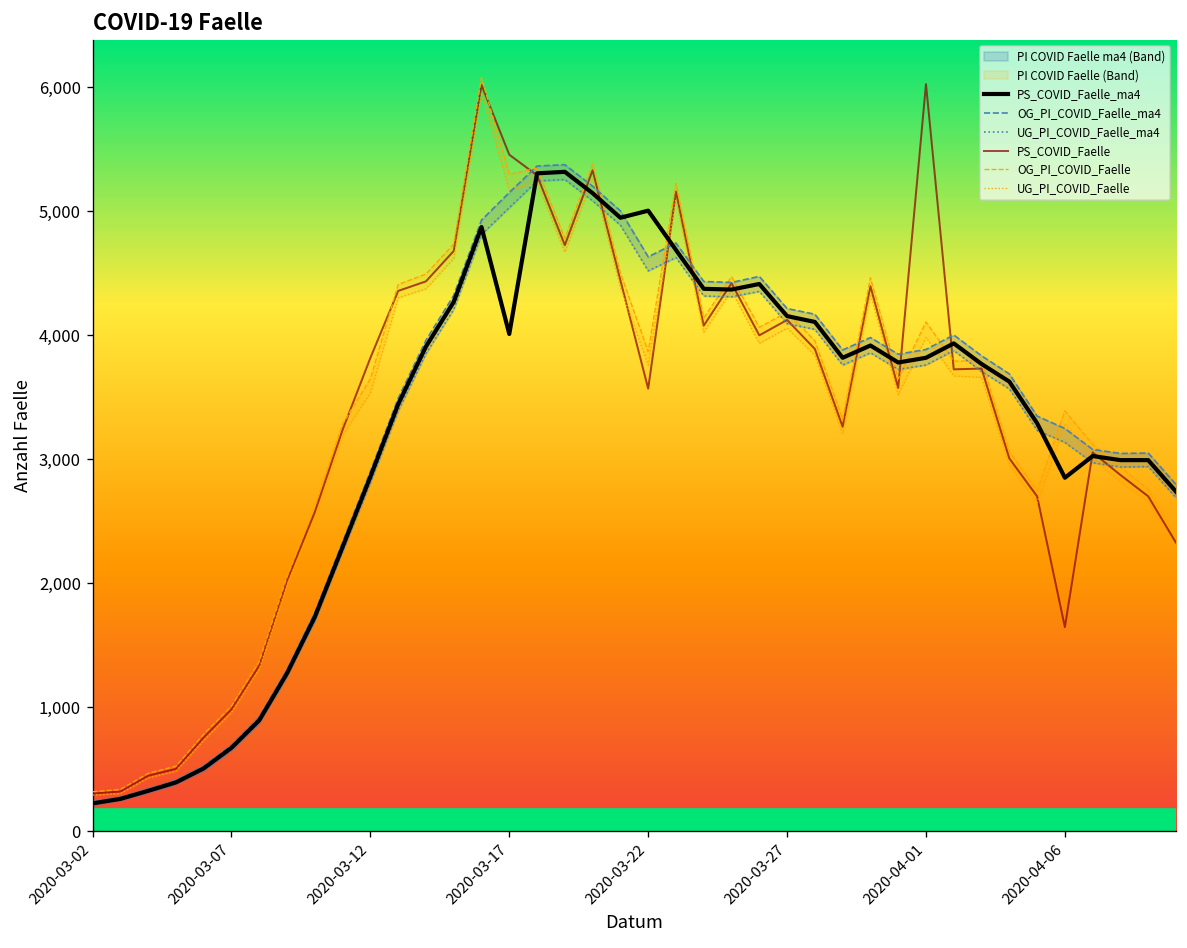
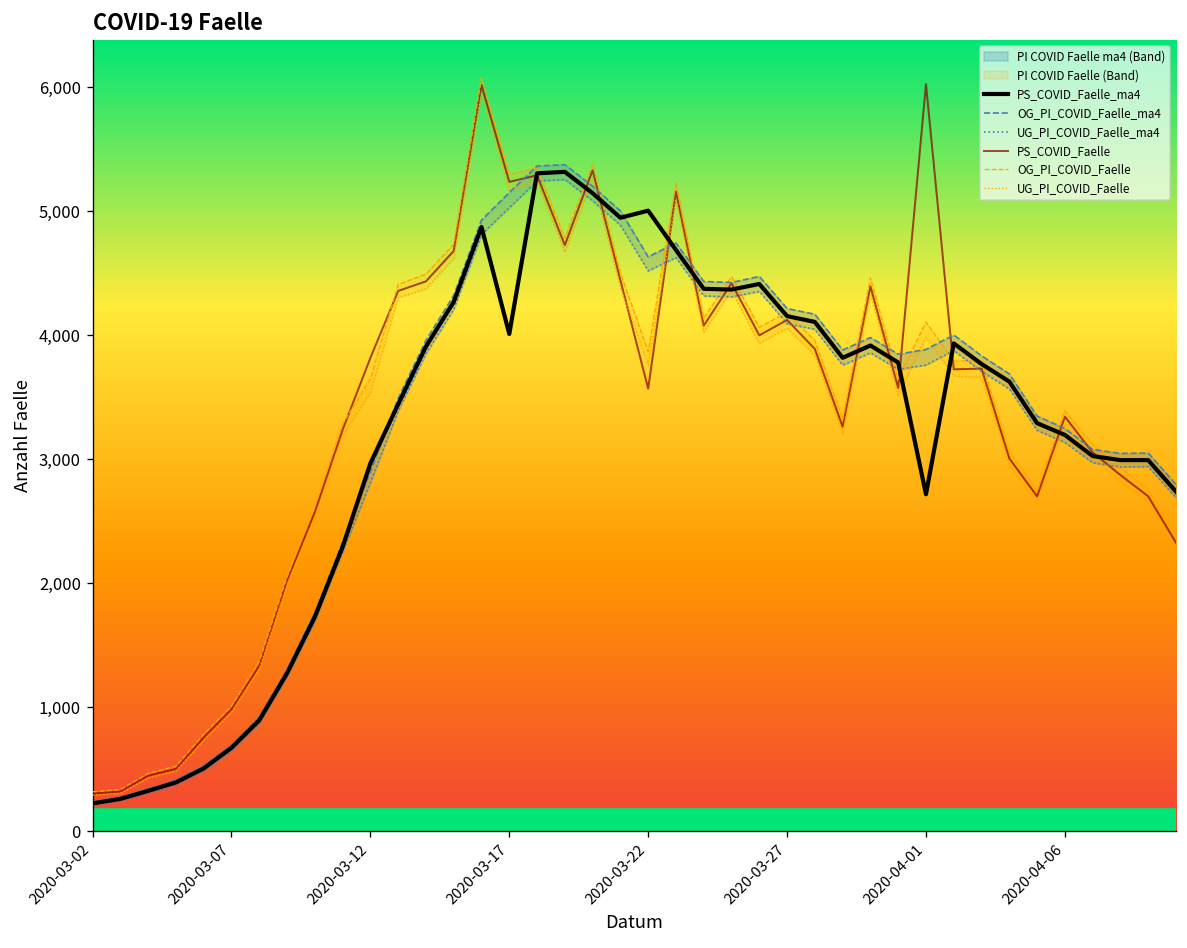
PS_COVID_Faelle_ma4, 2020-03-12: 2,860 -> 2,970
PS_COVID_Faelle, 2020-03-17: 5,450 -> 5,240
PS_COVID_Faelle_ma4, 2020-04-01: 3,820 -> 2,720
PS_COVID_Faelle_ma4, 2020-04-06: 2,850 -> 3,200
PS_COVID_Faelle, 2020-04-06: 1,650 -> 3,340
